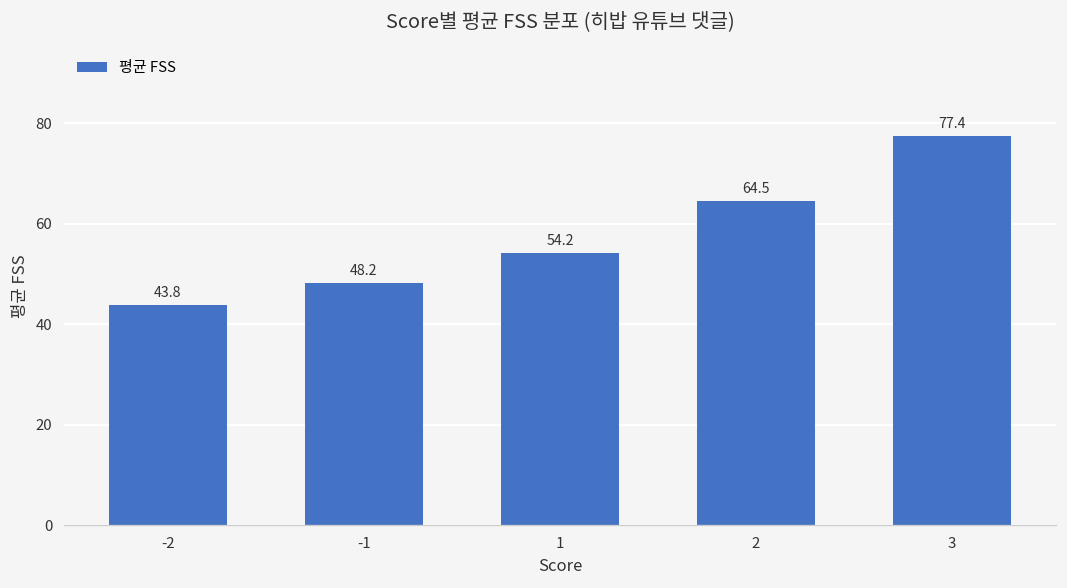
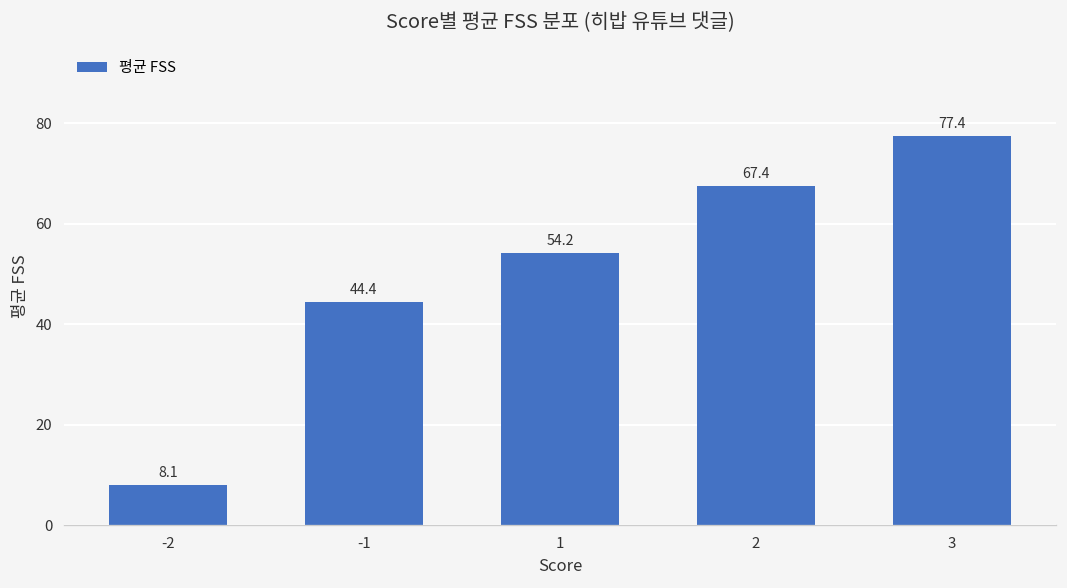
-2: 43.8 -> 8.1
-1: 48.2 -> 44.4
2: 64.5 -> 67.4
